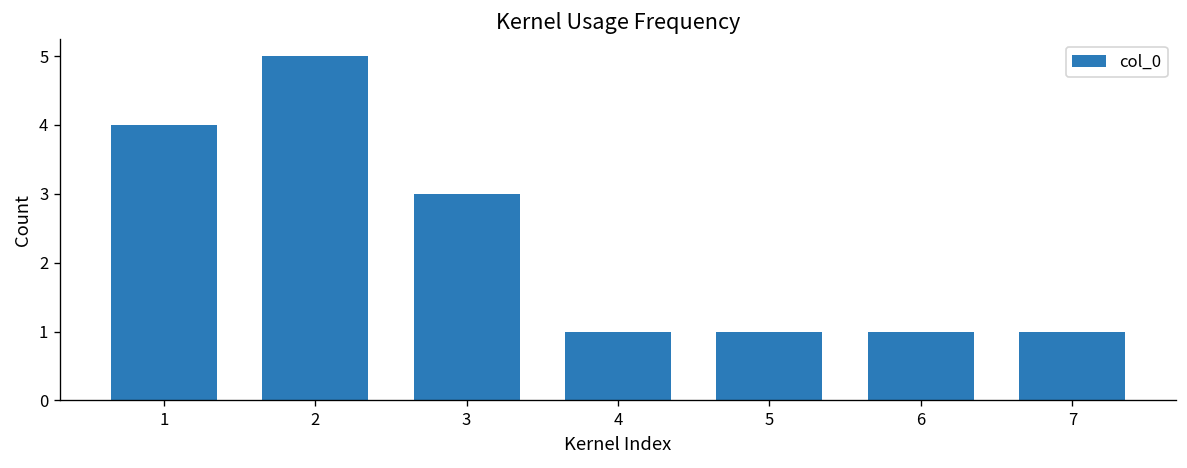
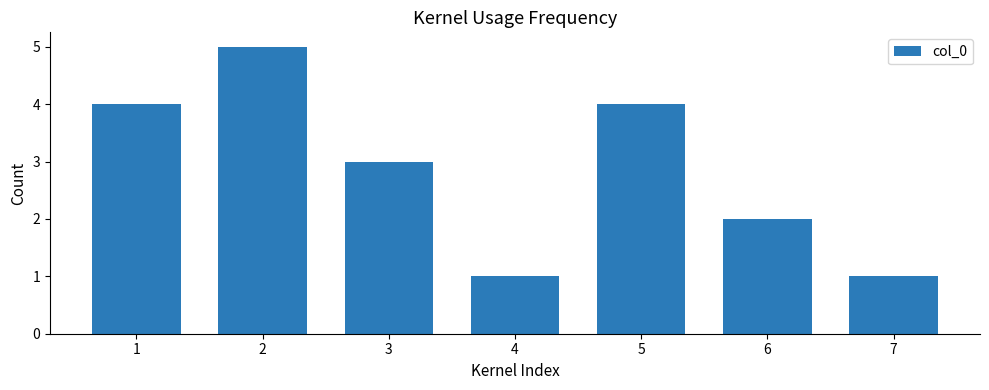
5: 1 -> 4
6: 1 -> 2
